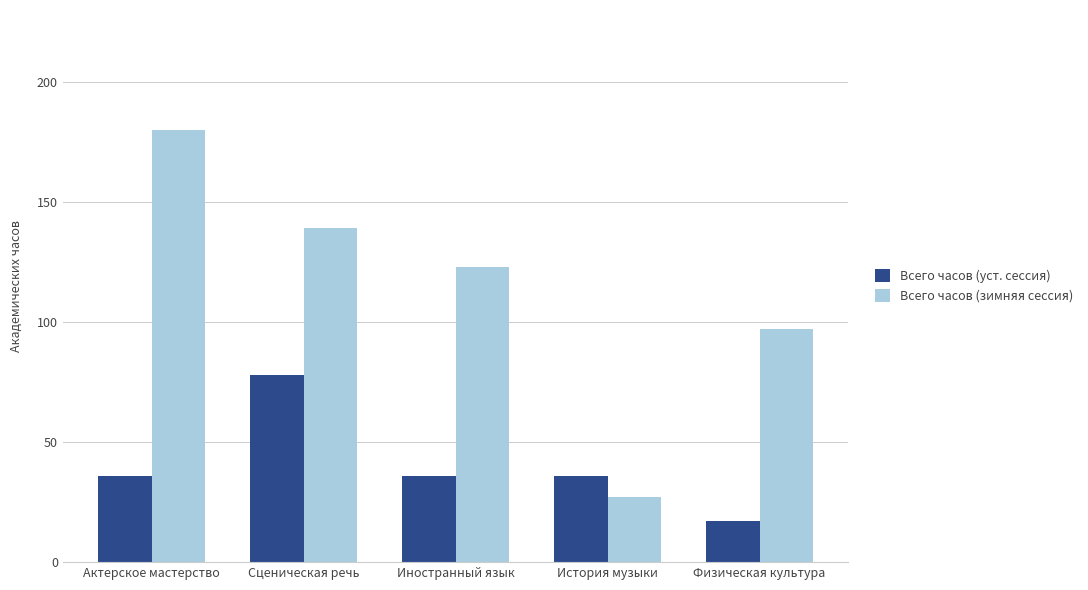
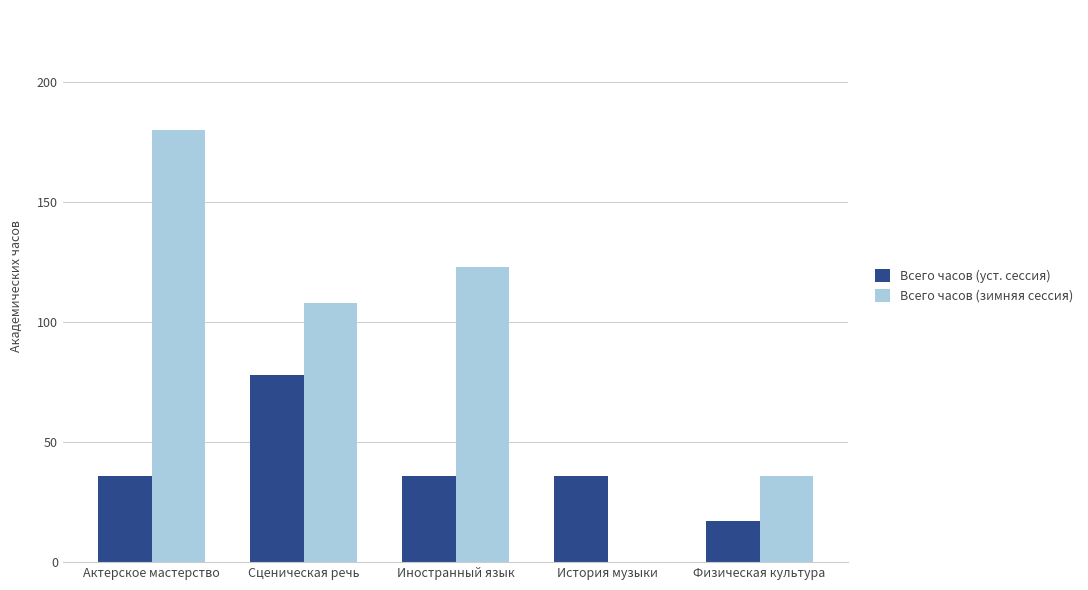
Всего часов (зимняя сессия), Сценическая речь: 139 -> 108
Всего часов (зимняя сессия), История музыки: 27 -> 0
Всего часов (зимняя сессия), Физическая культура: 97 -> 36
